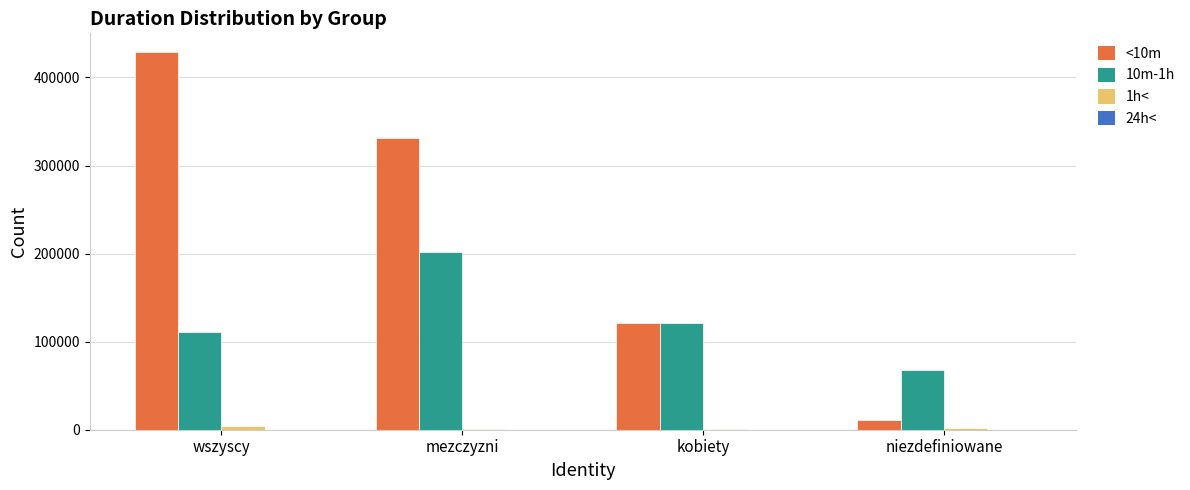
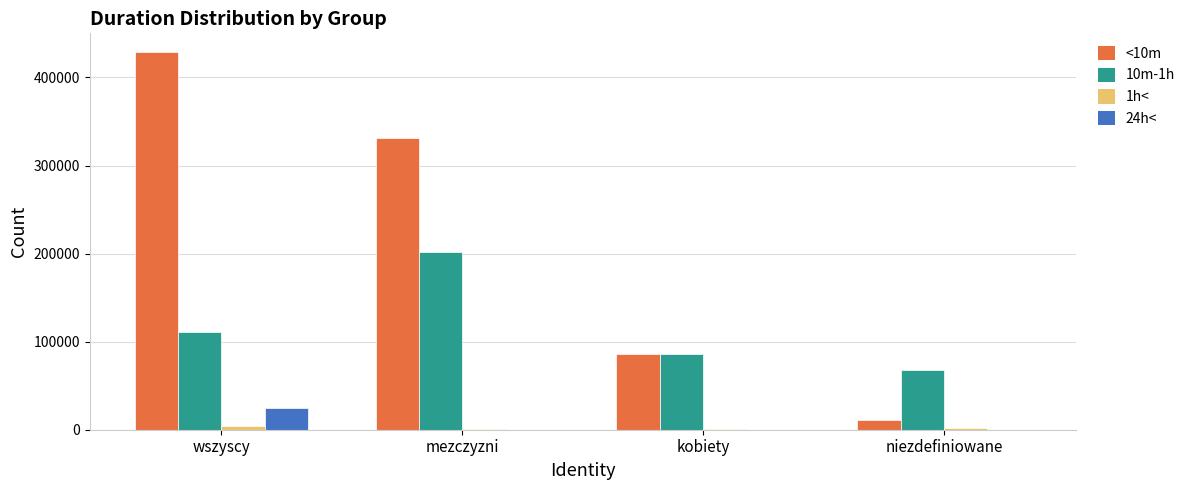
24h<, wszyscy: 0 -> 20000
<10m, kobiety: 120000 -> 90000
10m-1h, kobiety: 120000 -> 90000
